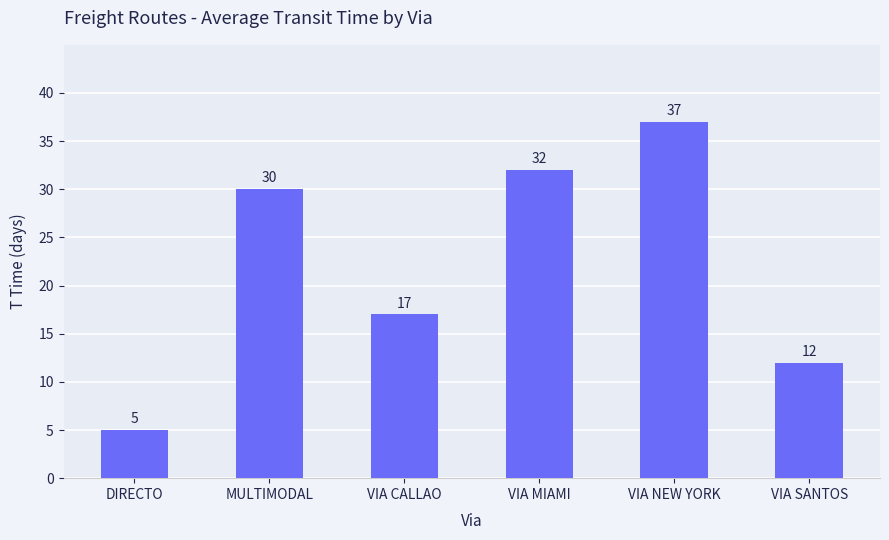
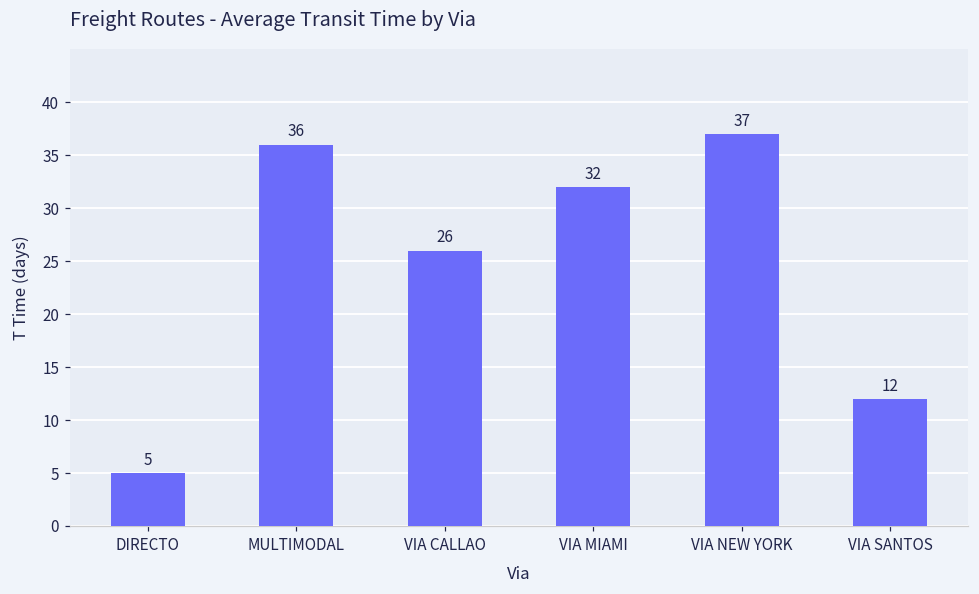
MULTIMODAL: 30 -> 36
VIA CALLAO: 17 -> 26
